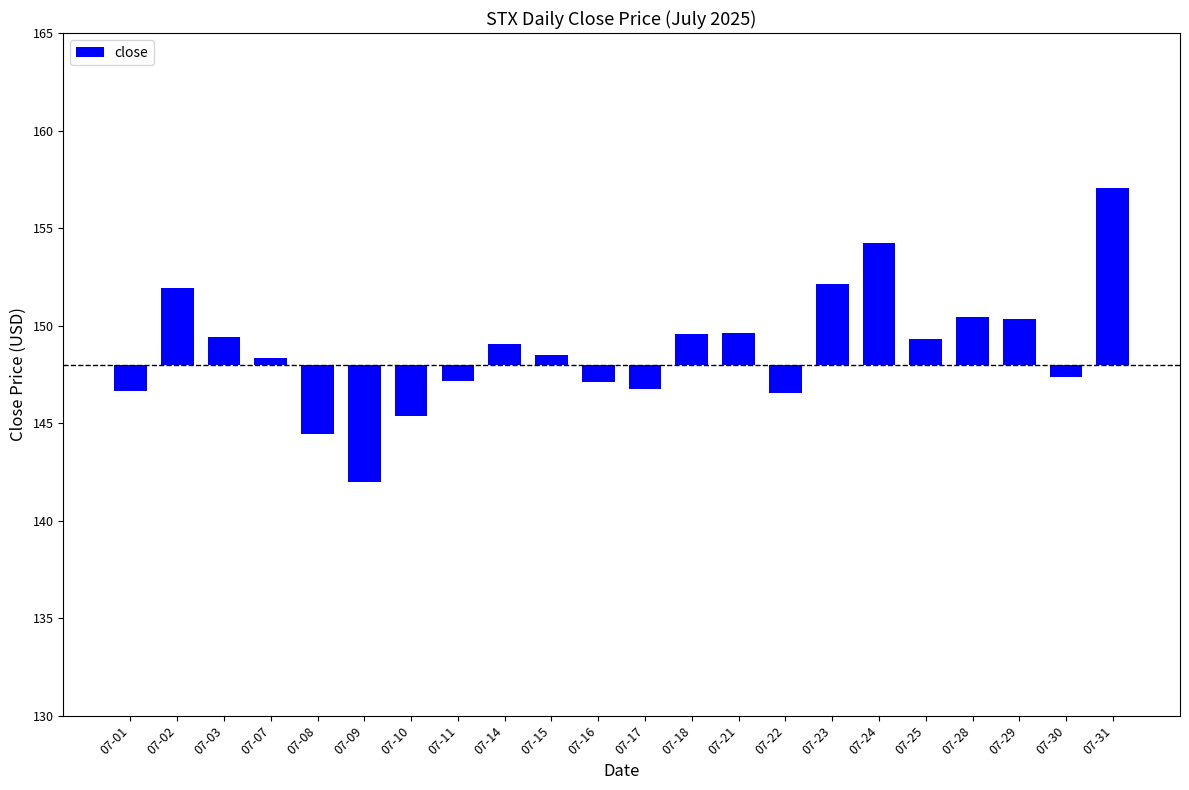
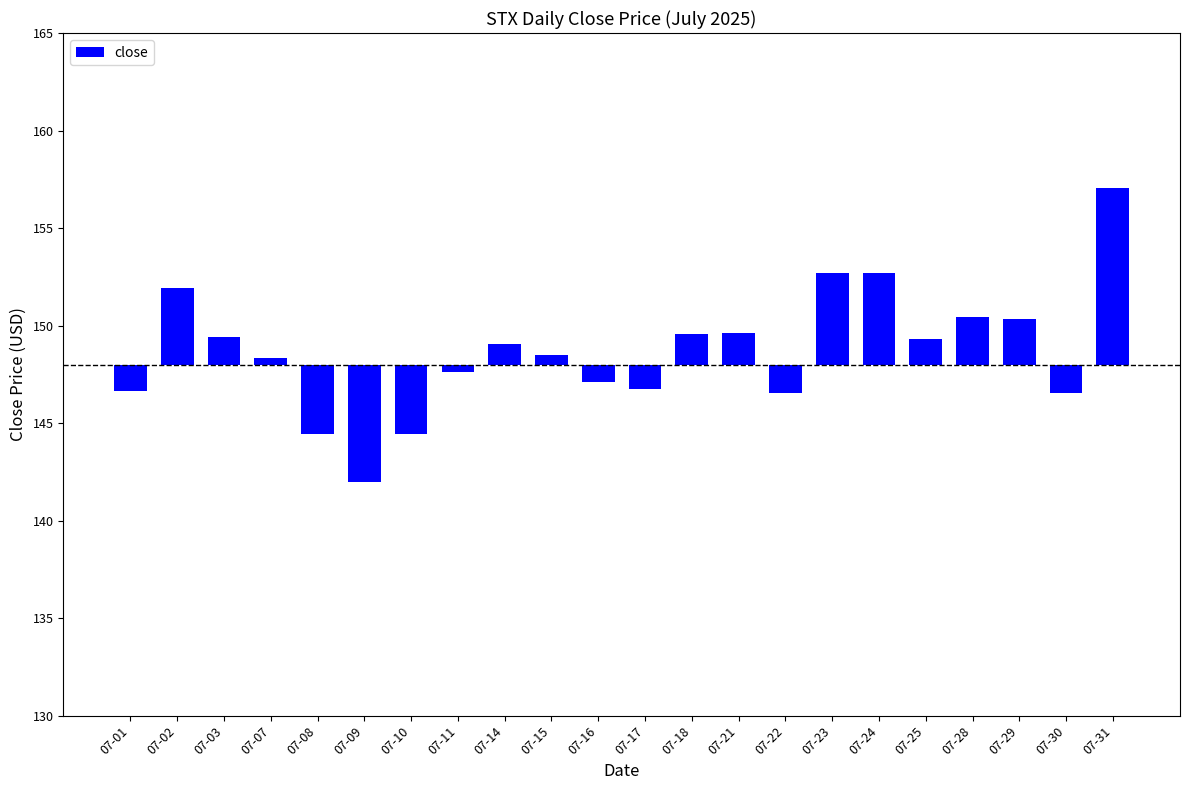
07-10: 145.4 -> 144.5
07-11: 147.2 -> 147.6
07-23: 152.2 -> 152.7
07-24: 154.2 -> 152.7
07-30: 147.4 -> 146.5
